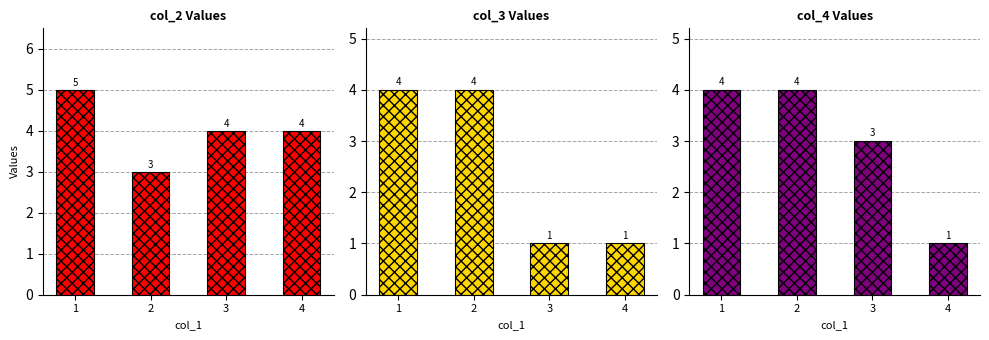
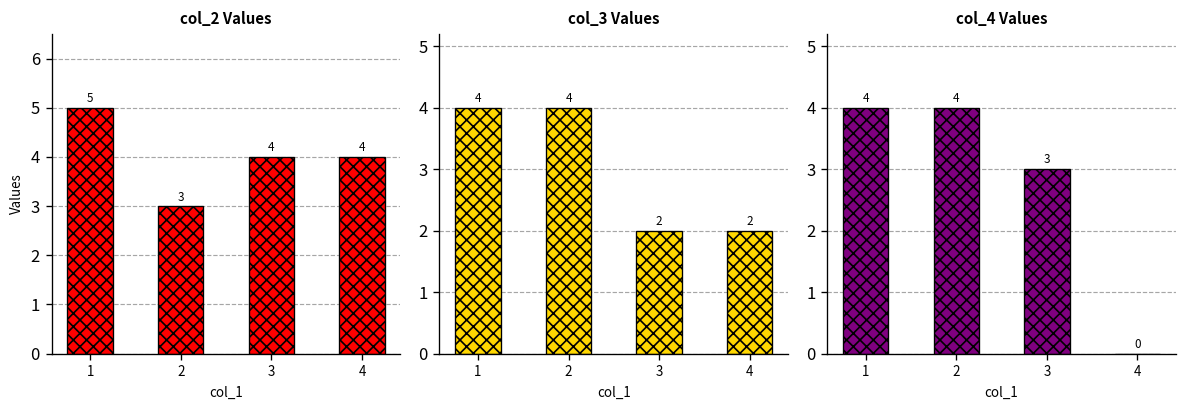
col_3 Values, 3: 1 -> 2
col_3 Values, 4: 1 -> 2
col_4 Values, 4: 1 -> 0
